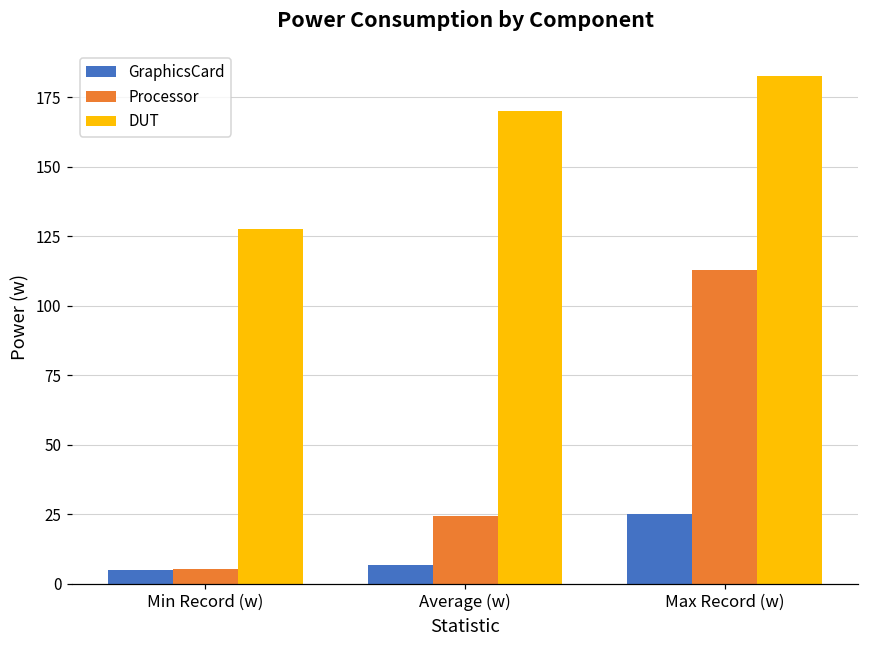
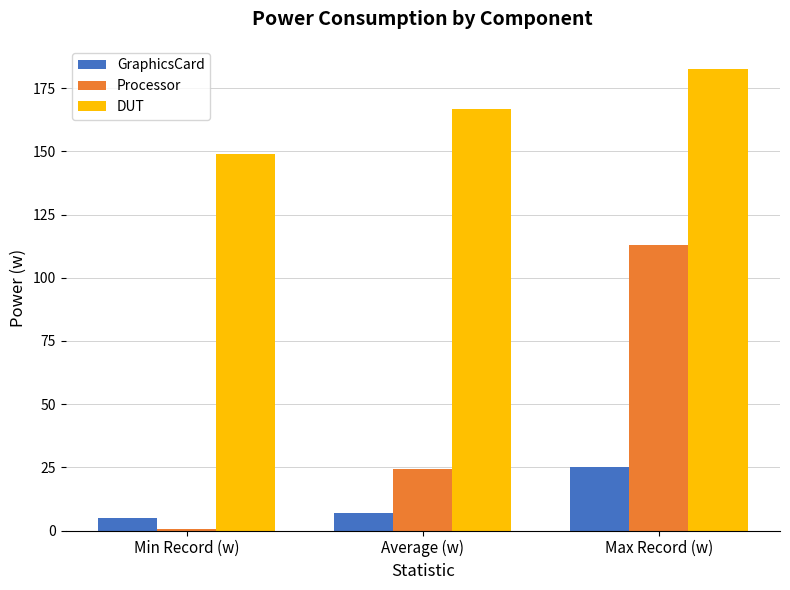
Processor, Min Record (w): 5 -> 1
DUT, Min Record (w): 128 -> 149
DUT, Average (w): 170 -> 167
